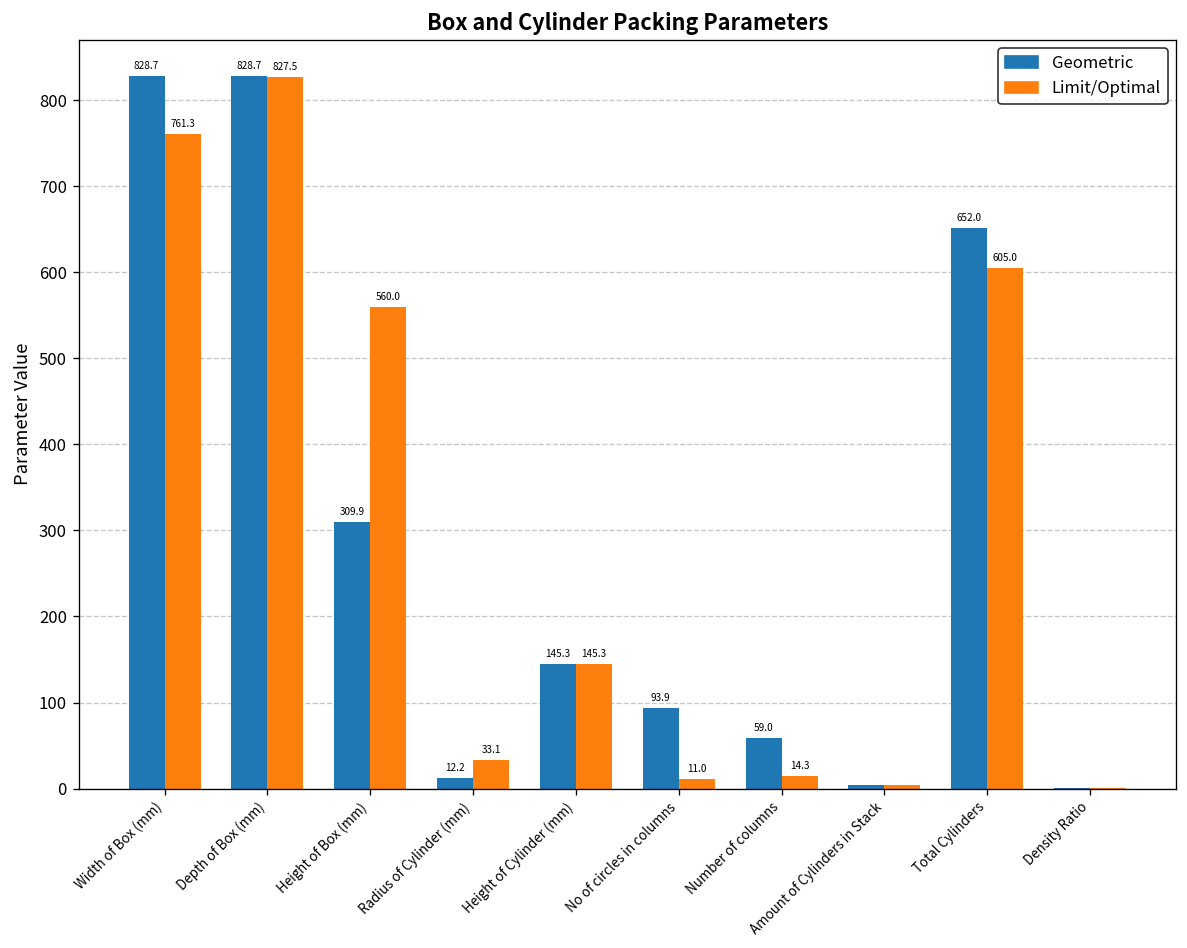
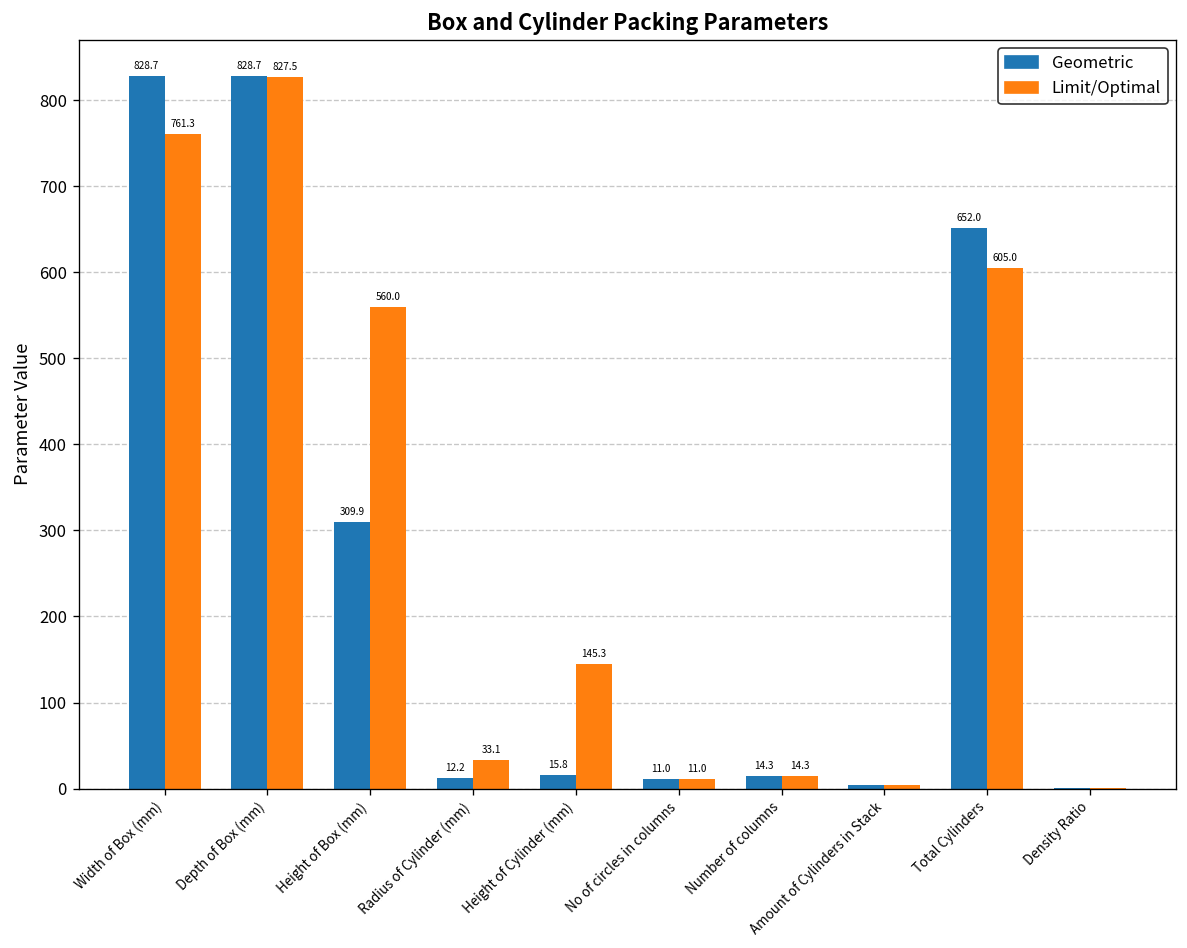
Geometric, Height of Cylinder (mm): 145.3 -> 15.8
Geometric, No of circles in columns: 93.9 -> 11.0
Geometric, Number of columns: 59.0 -> 14.3
